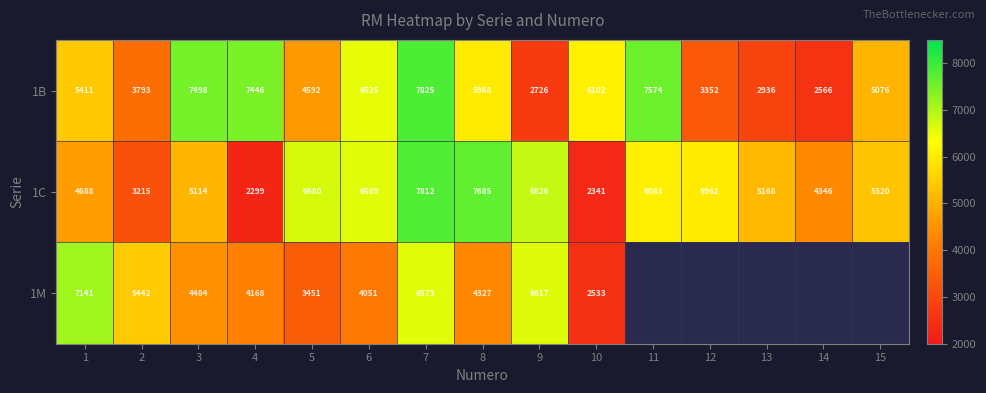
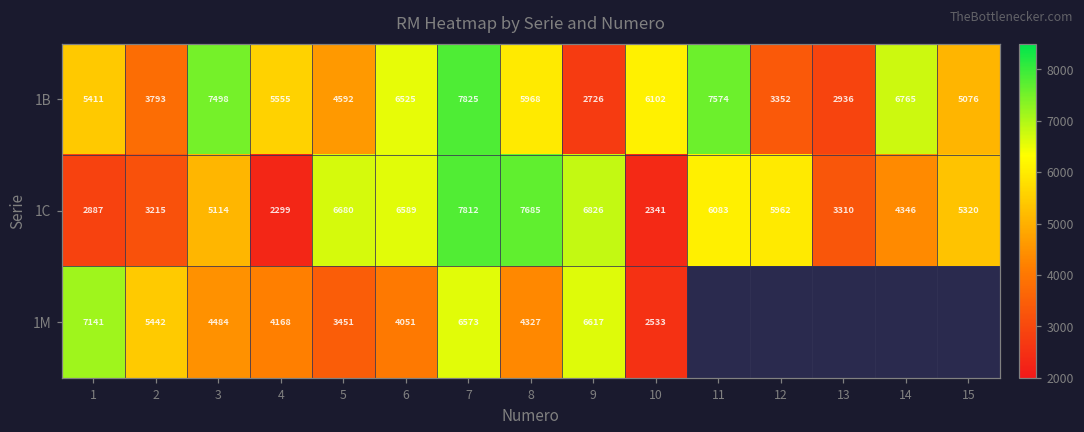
1B, 4: 7446 -> 5555
1B, 14: 2566 -> 6765
1C, 1: 4688 -> 2887
1C, 13: 5168 -> 3310
